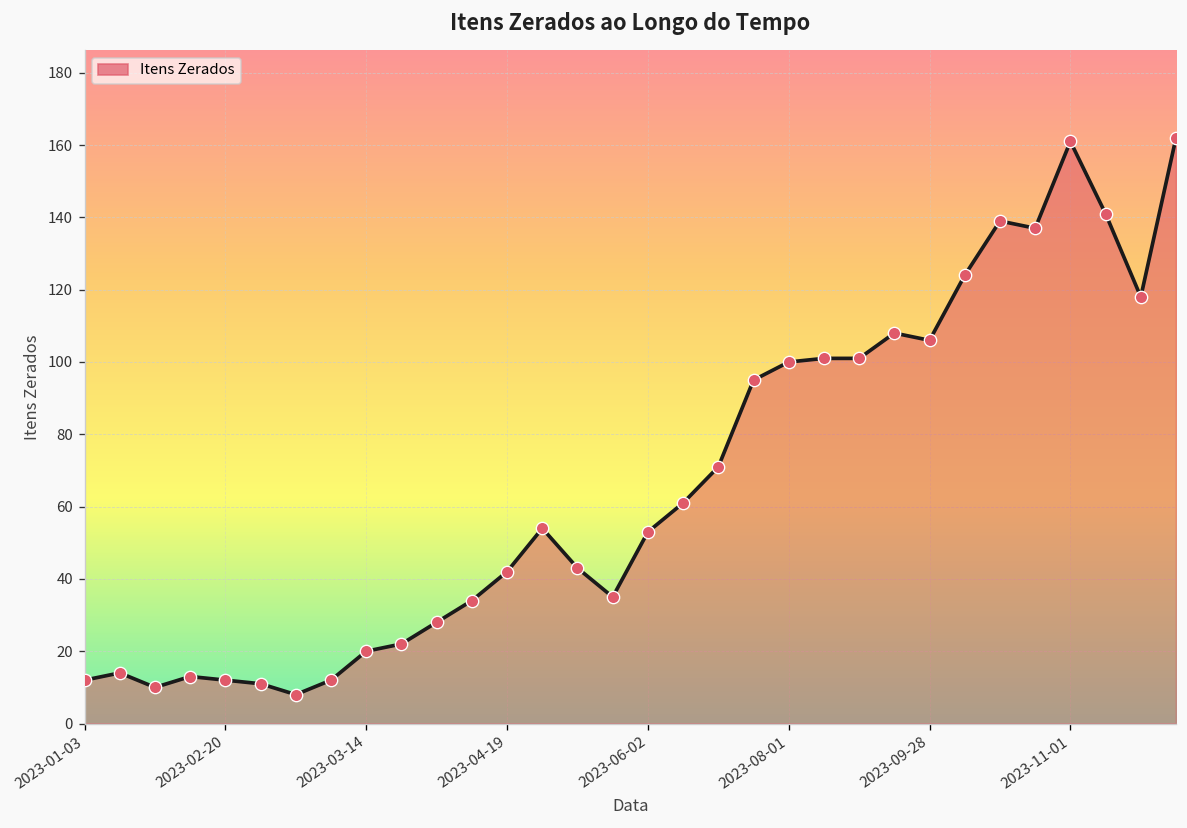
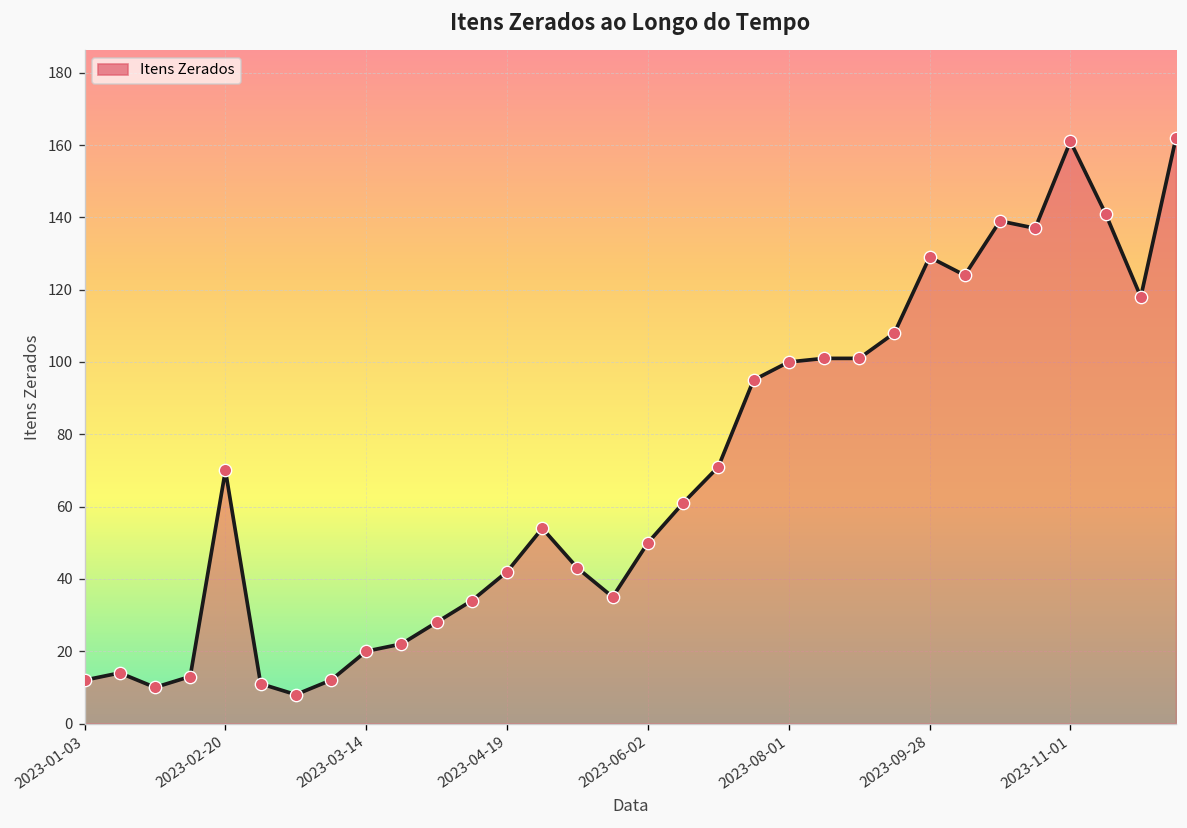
2023-02-20: 12 -> 70
2023-06-02: 53 -> 50
2023-09-28: 106 -> 129
